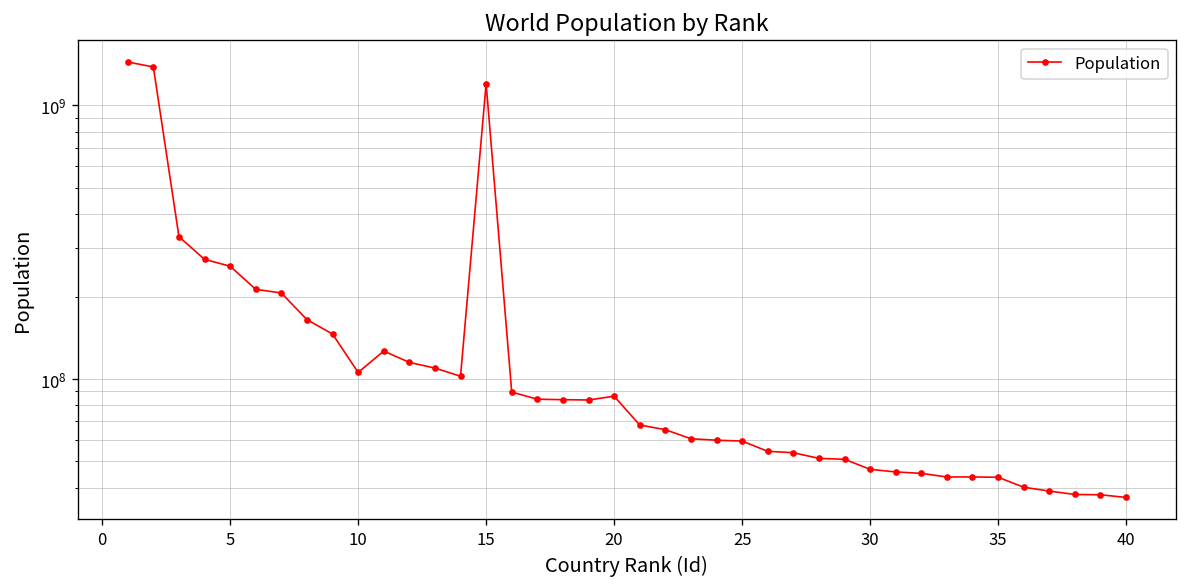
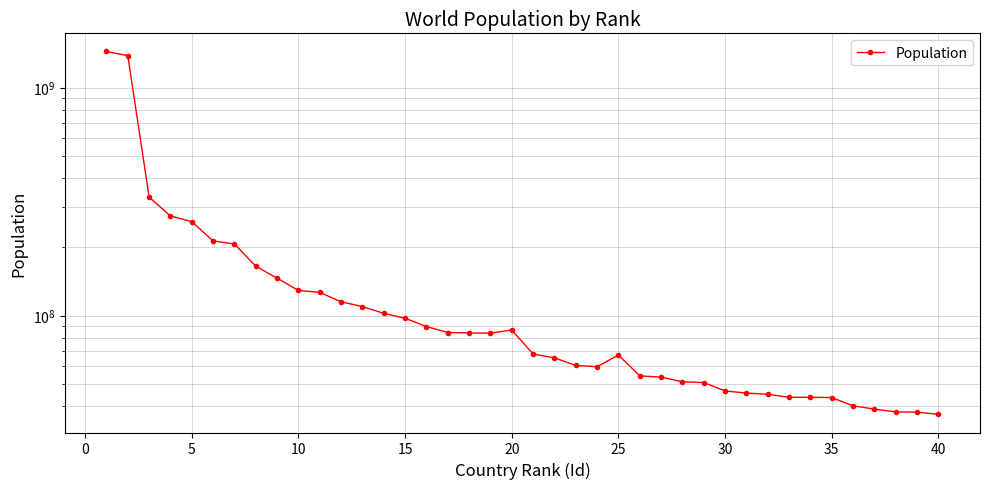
10: 110000000 -> 130000000
15: 1200000000 -> 97000000
25: 59000000 -> 67000000
